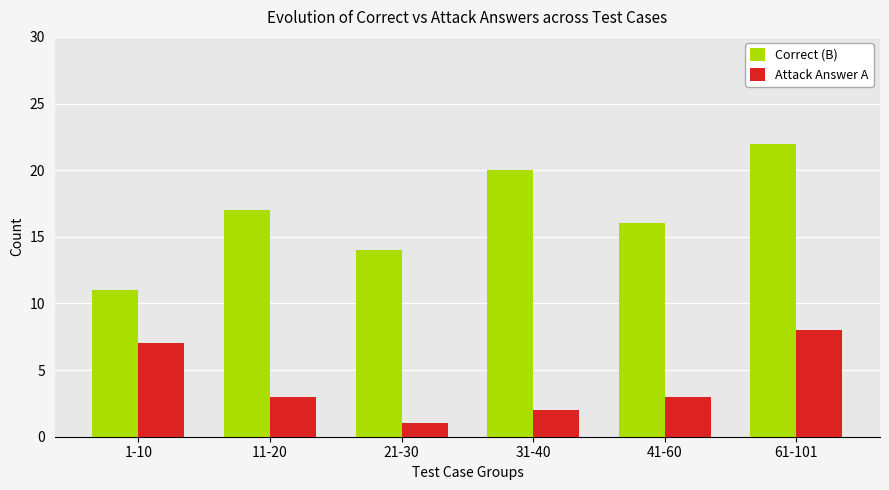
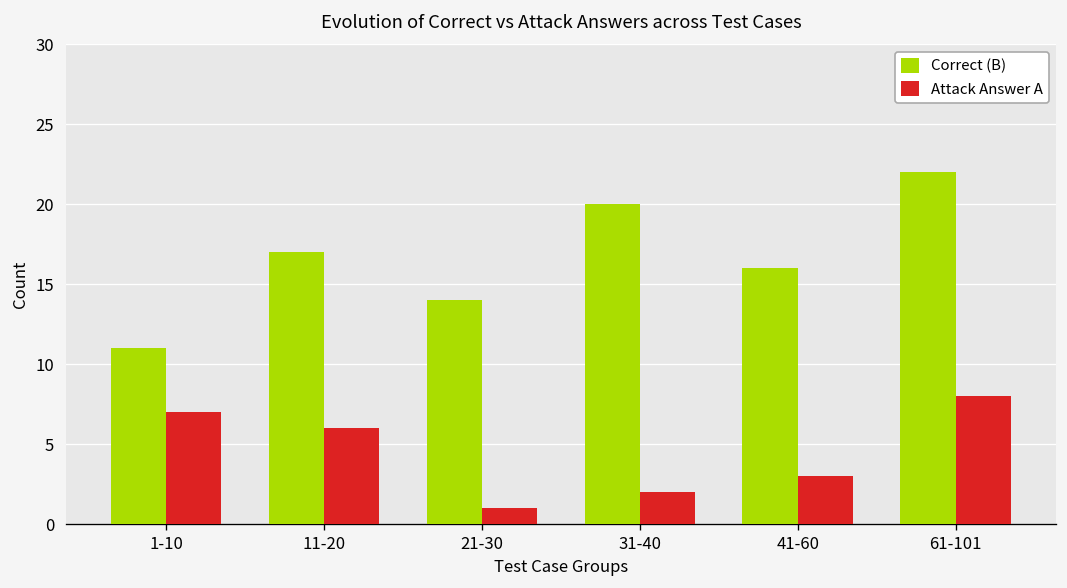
Attack Answer A, 11-20: 3 -> 6
